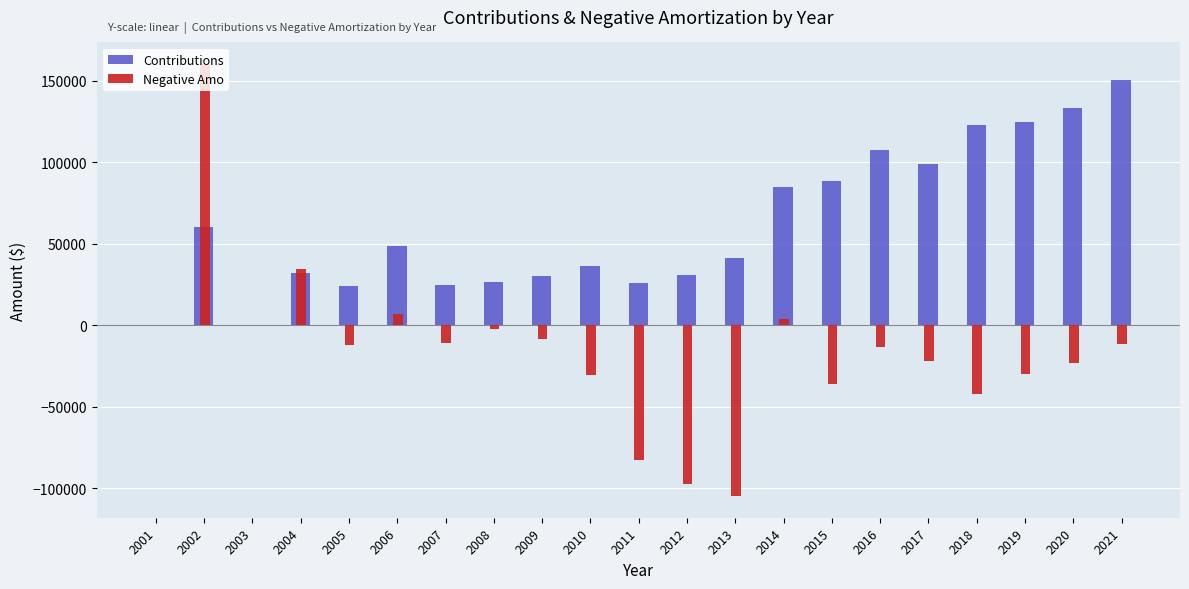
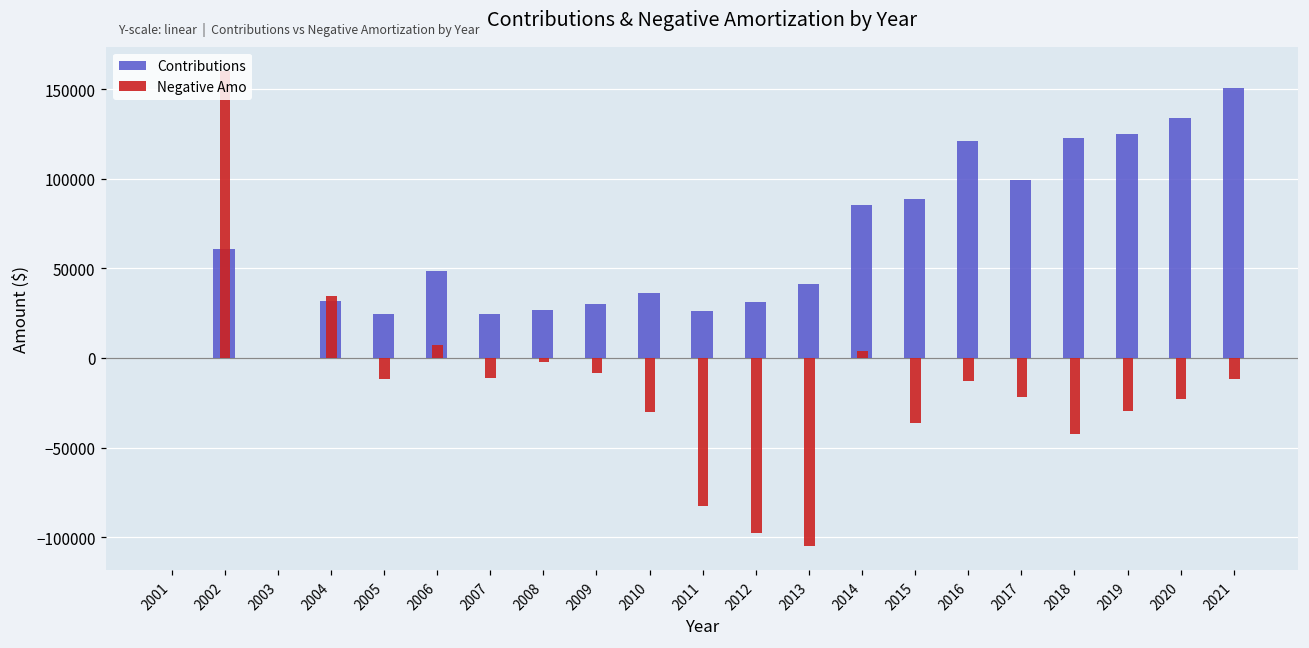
Contributions, 2016: 107000 -> 121000
